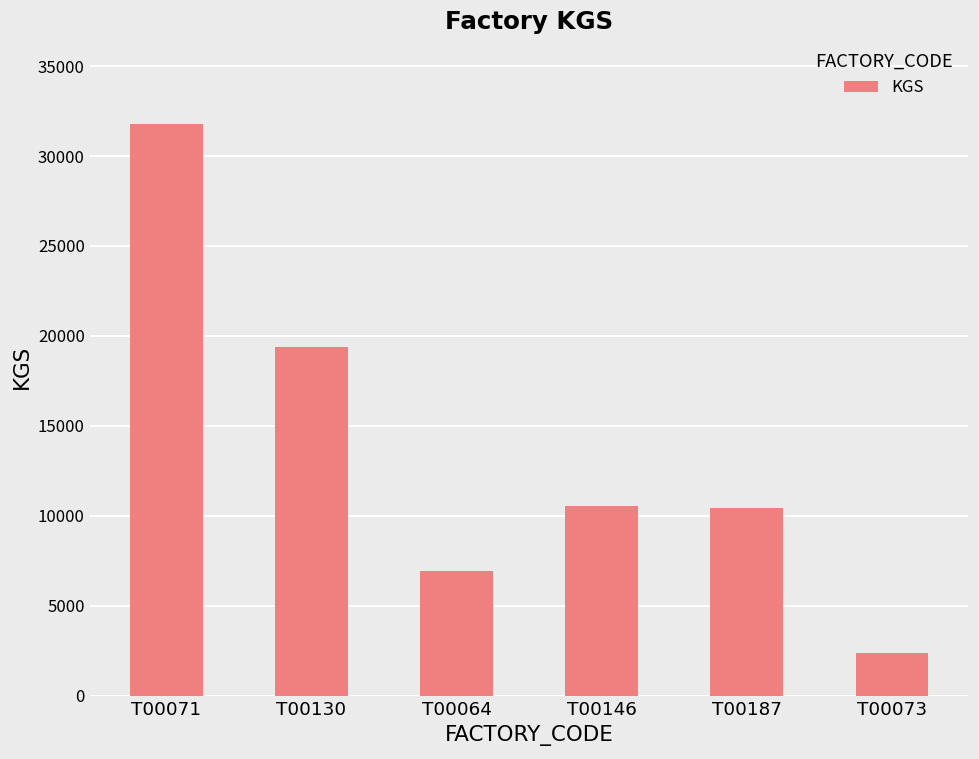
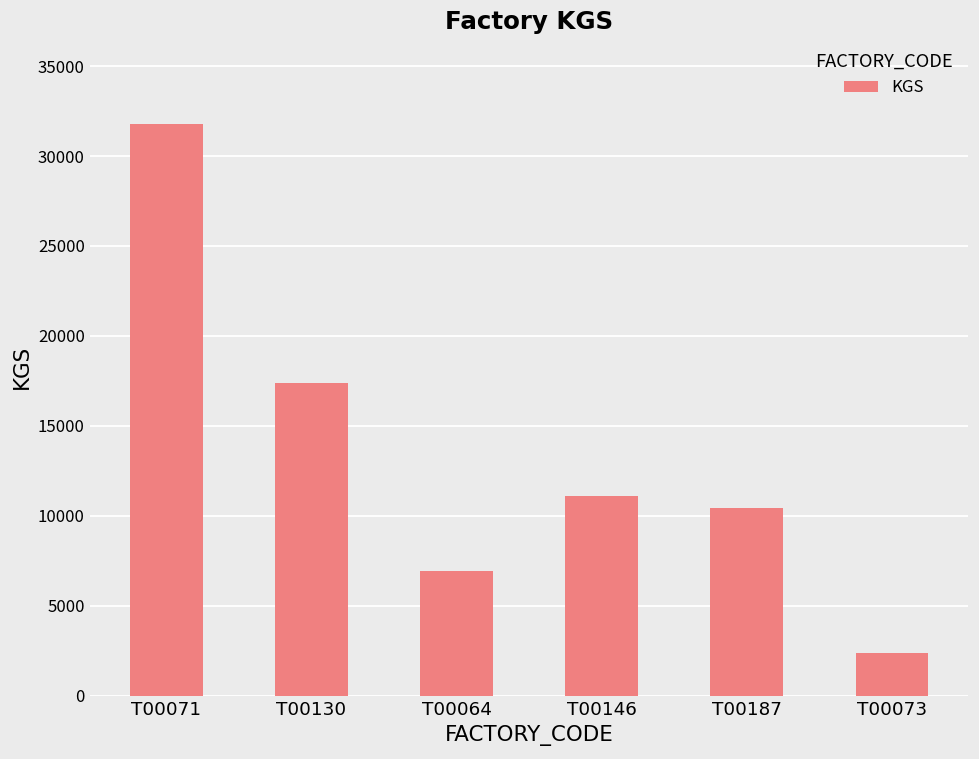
T00130: 19400 -> 17400
T00146: 10600 -> 11100
